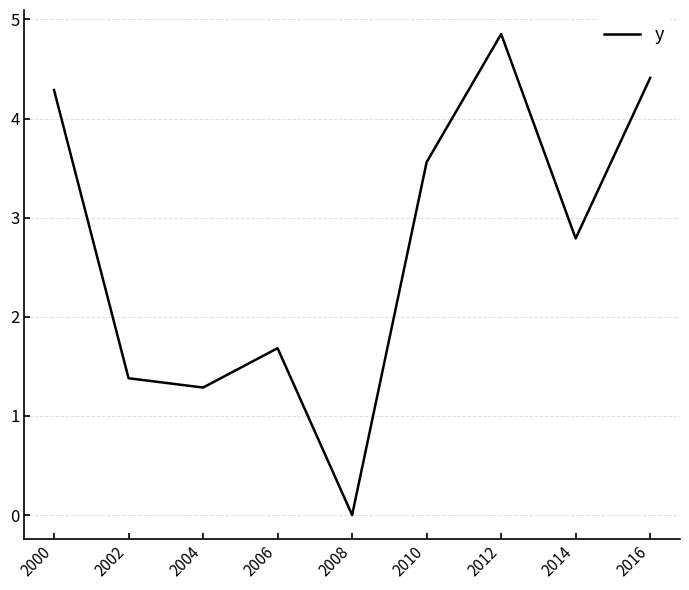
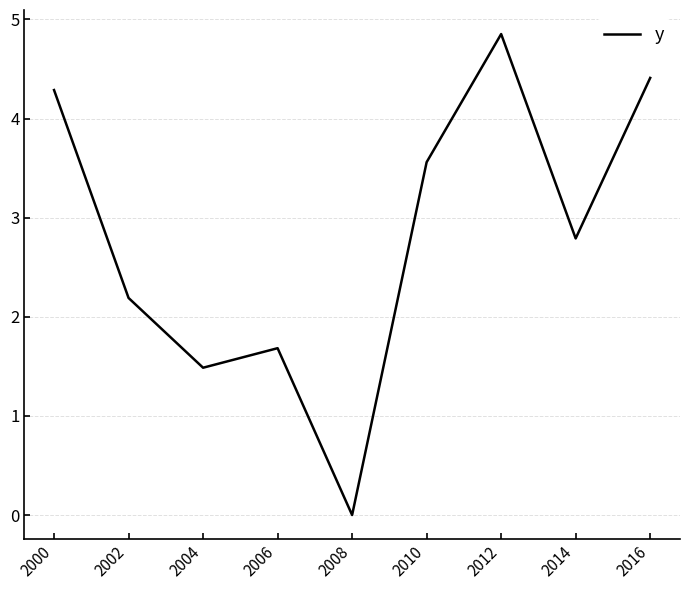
2002: 1.4 -> 2.2
2004: 1.3 -> 1.5
